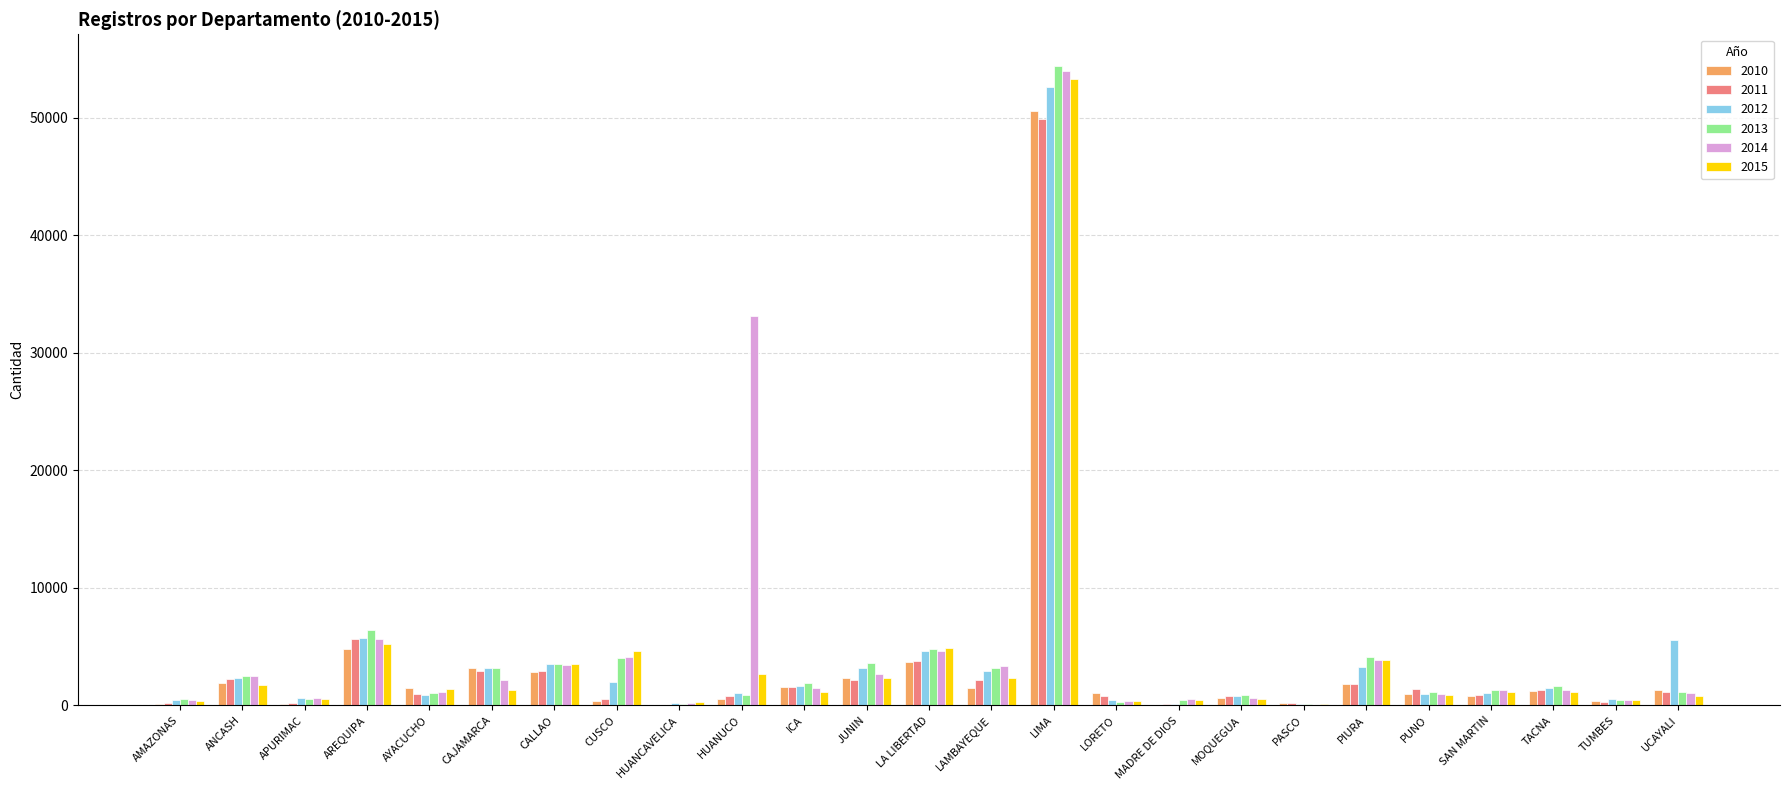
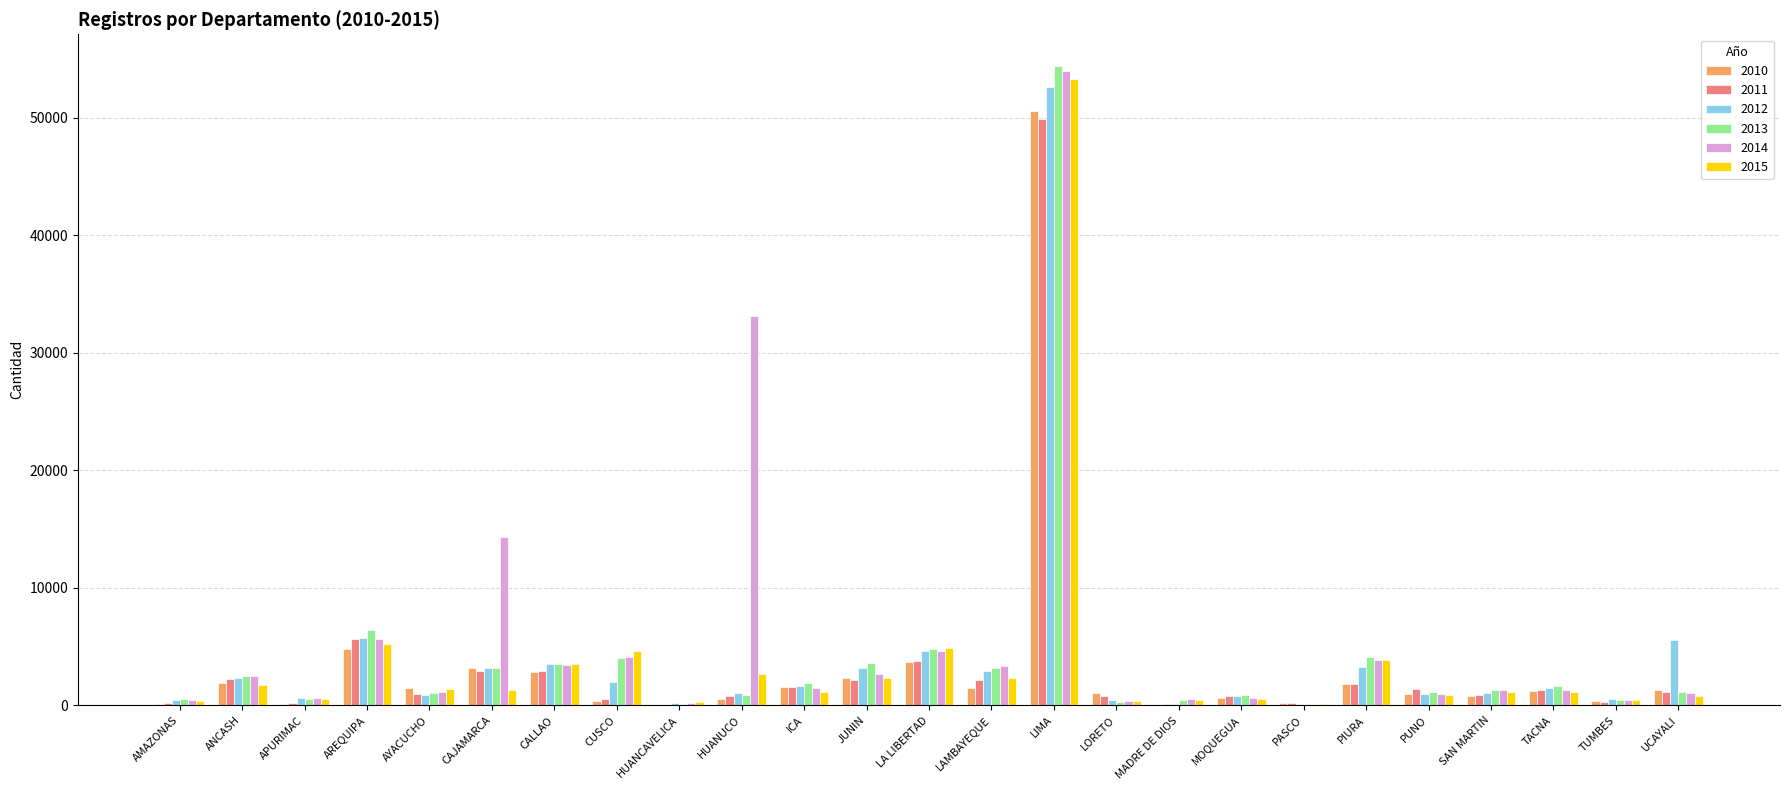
2014, CAJAMARCA: 2100 -> 14300
